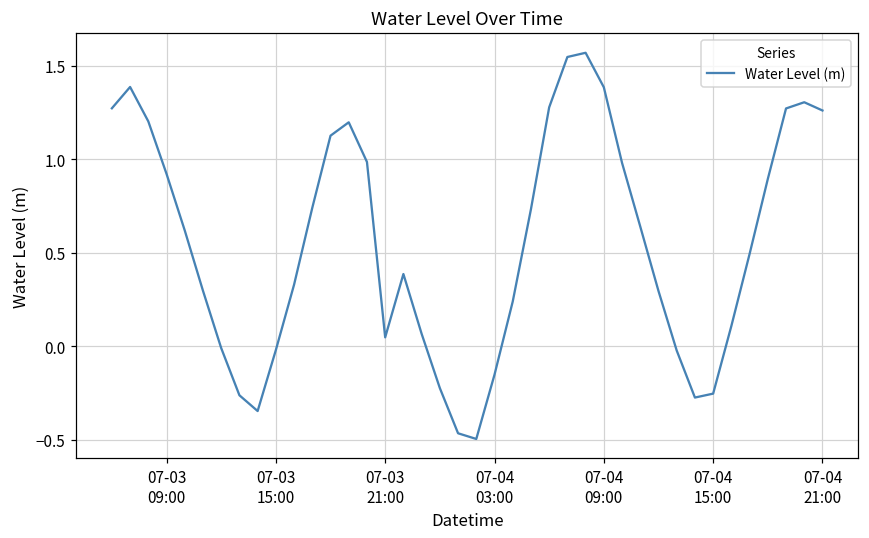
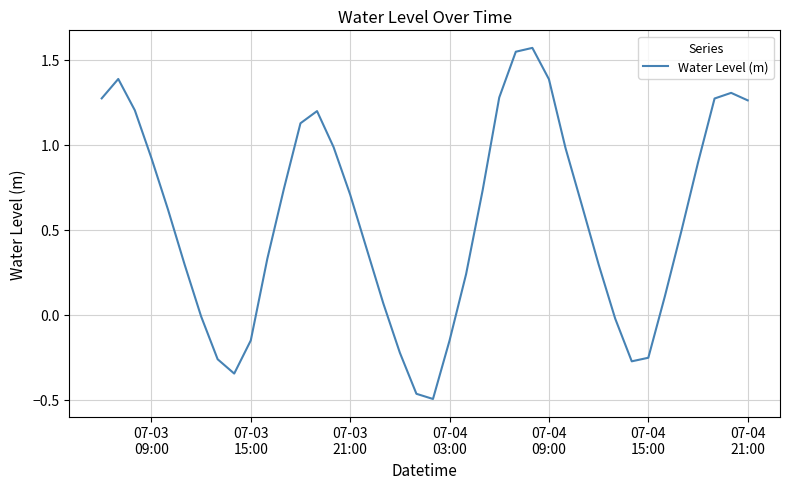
07-03 15:00: -0.02 -> -0.15
07-03 21:00: 0.05 -> 0.71
